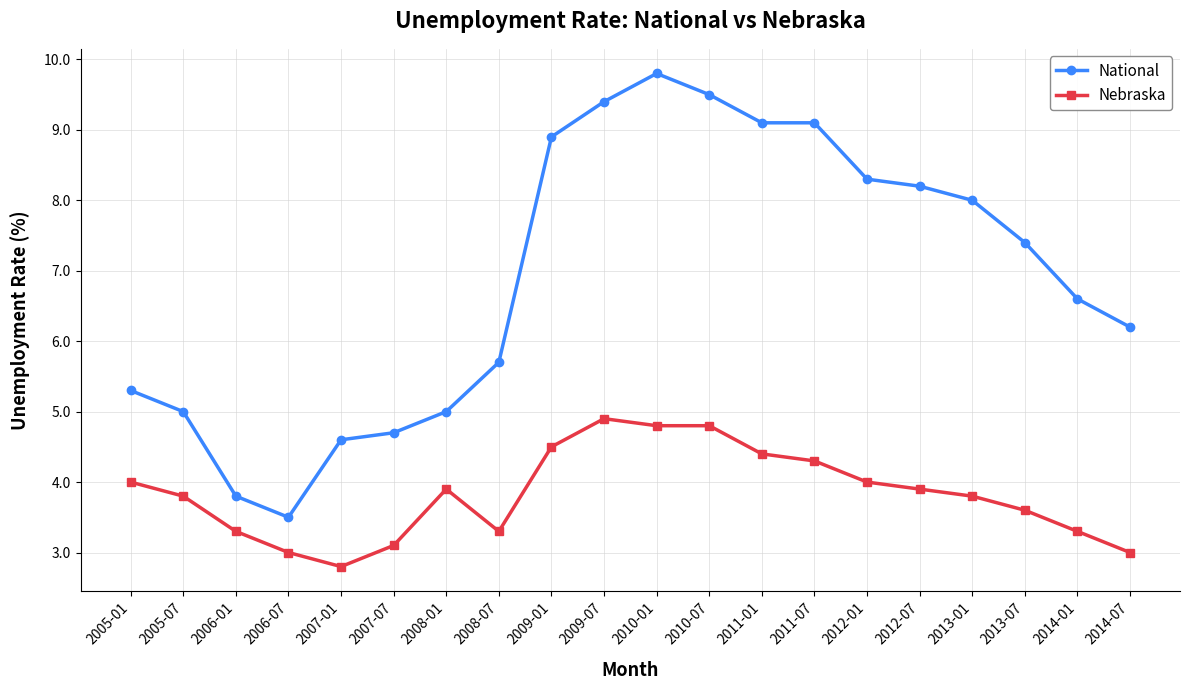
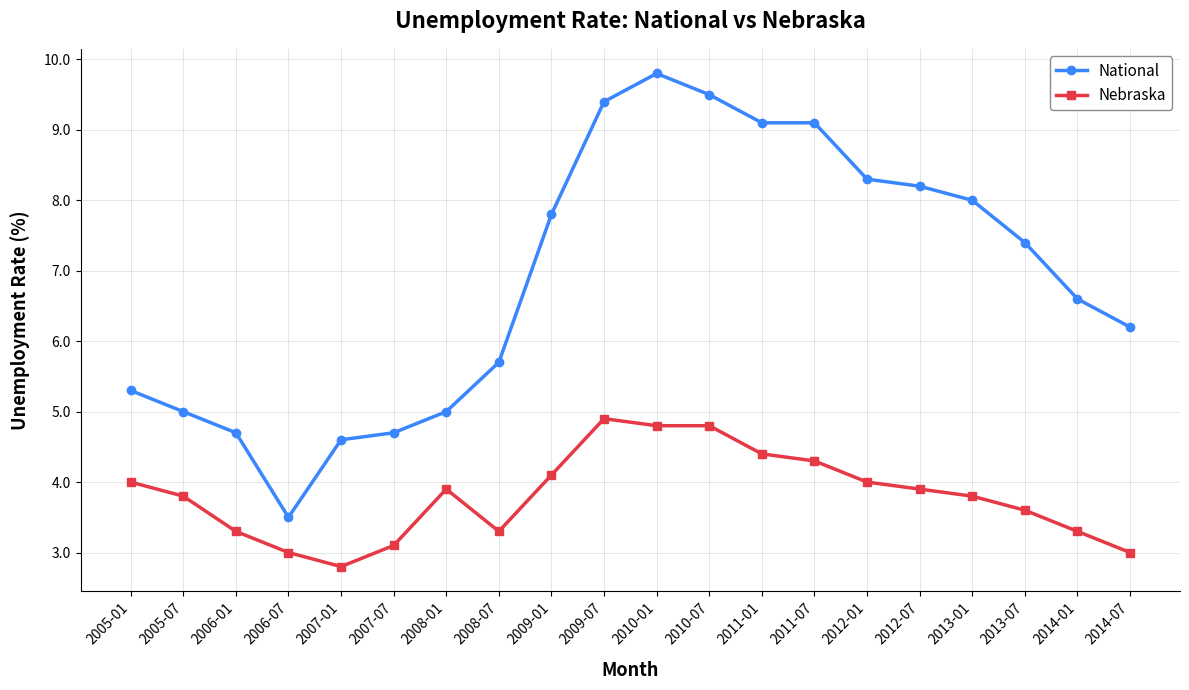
National, 2006-01: 3.8 -> 4.7
National, 2009-01: 8.9 -> 7.8
Nebraska, 2009-01: 4.5 -> 4.1
